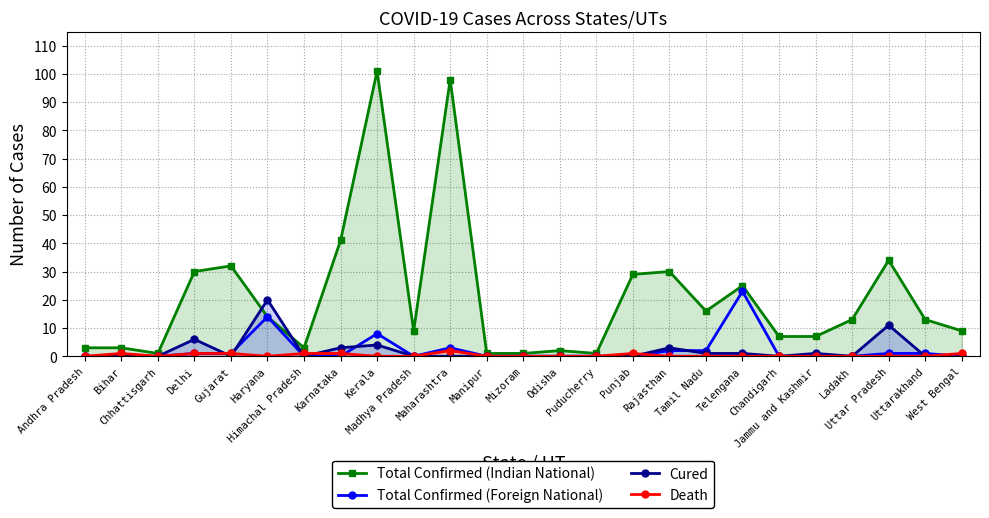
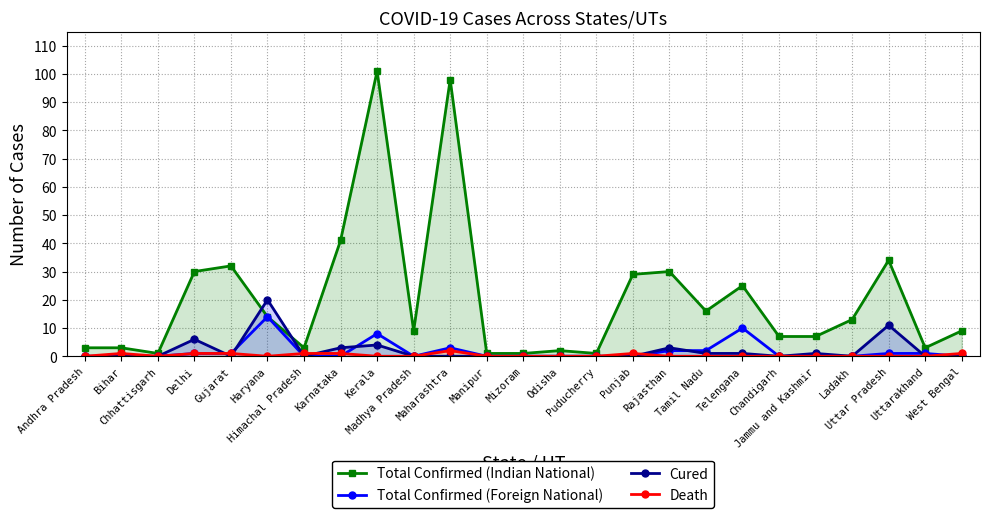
Total Confirmed (Foreign National), Telengana: 23 -> 10
Total Confirmed (Indian National), Uttarakhand: 13 -> 3
